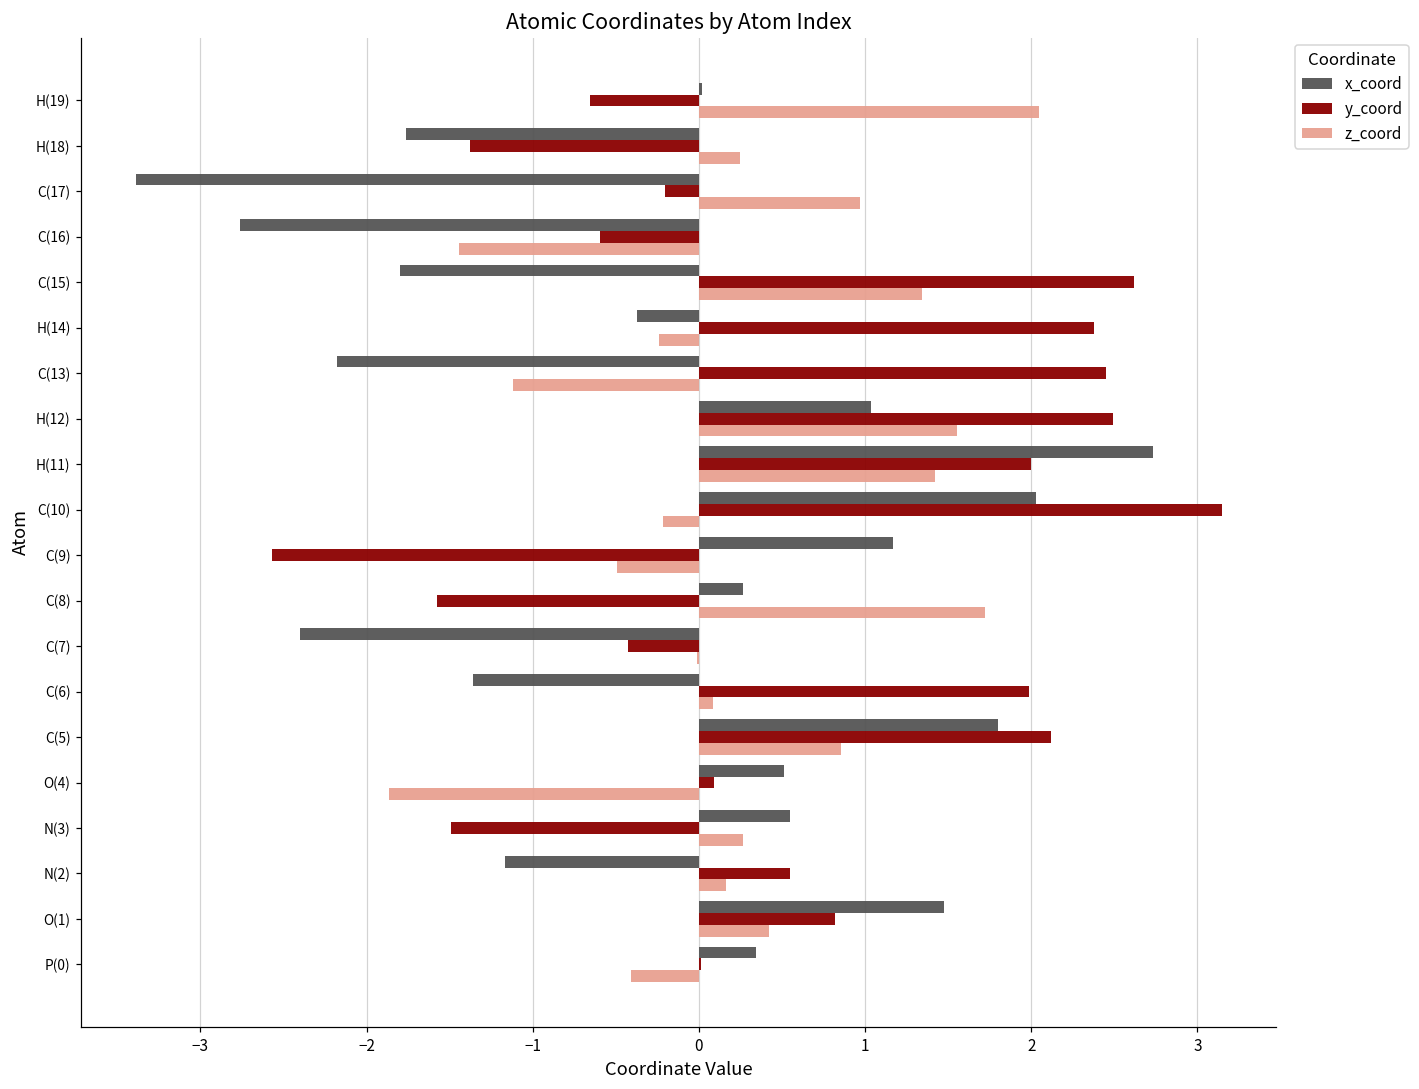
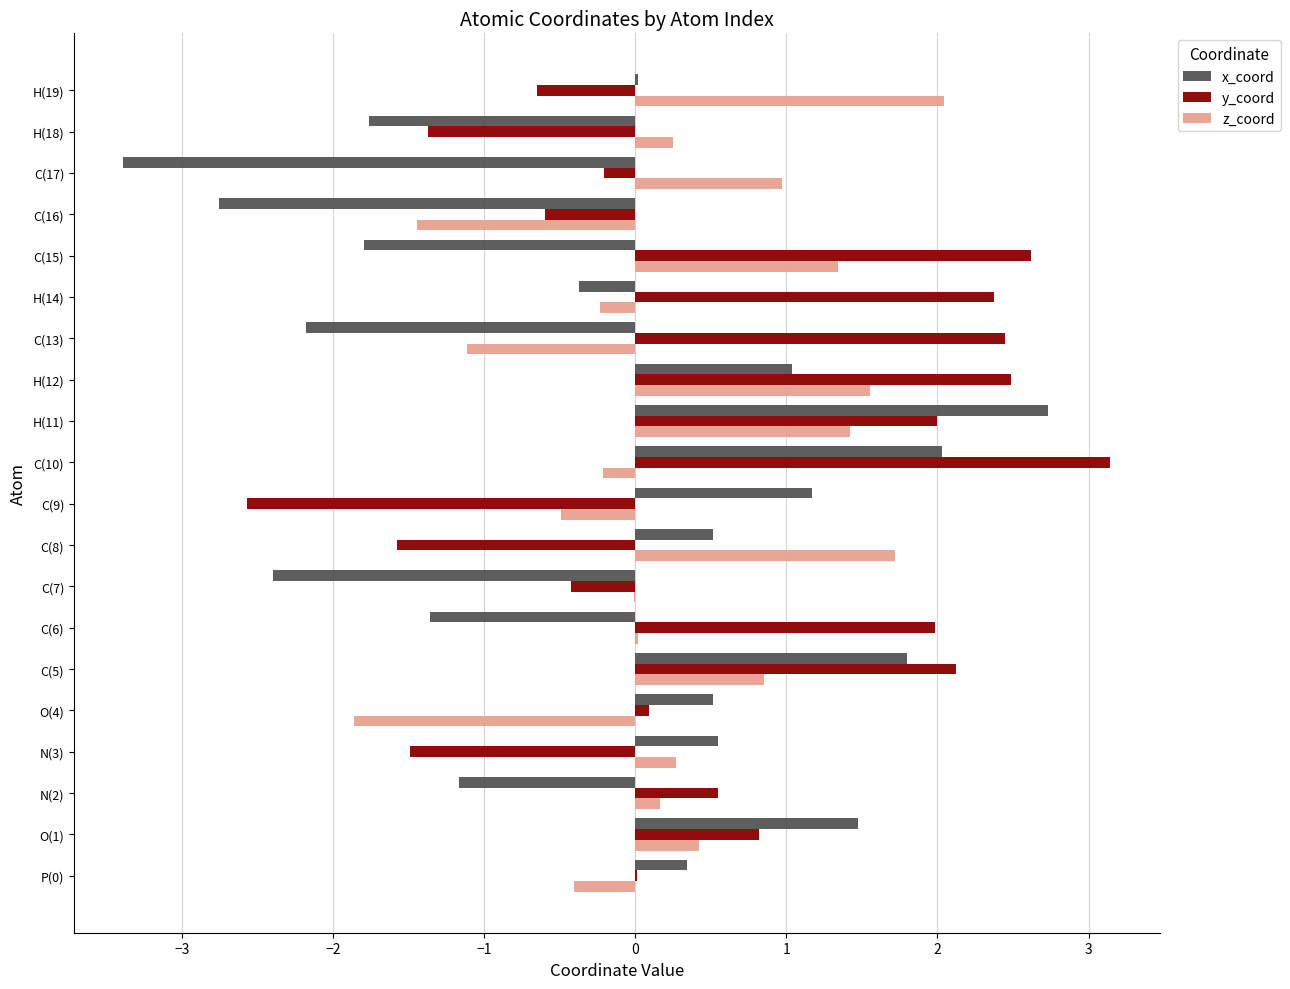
x_coord, C(8): 0.26 -> 0.51
z_coord, C(6): 0.08 -> 0.02
